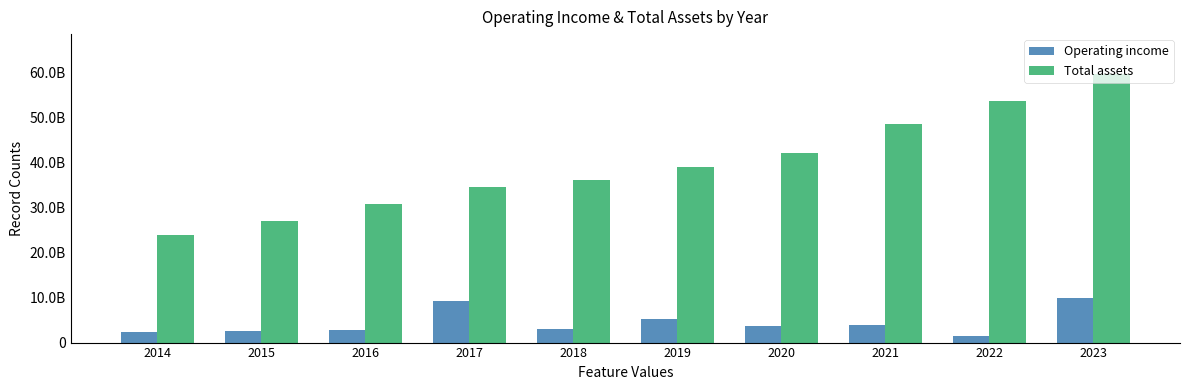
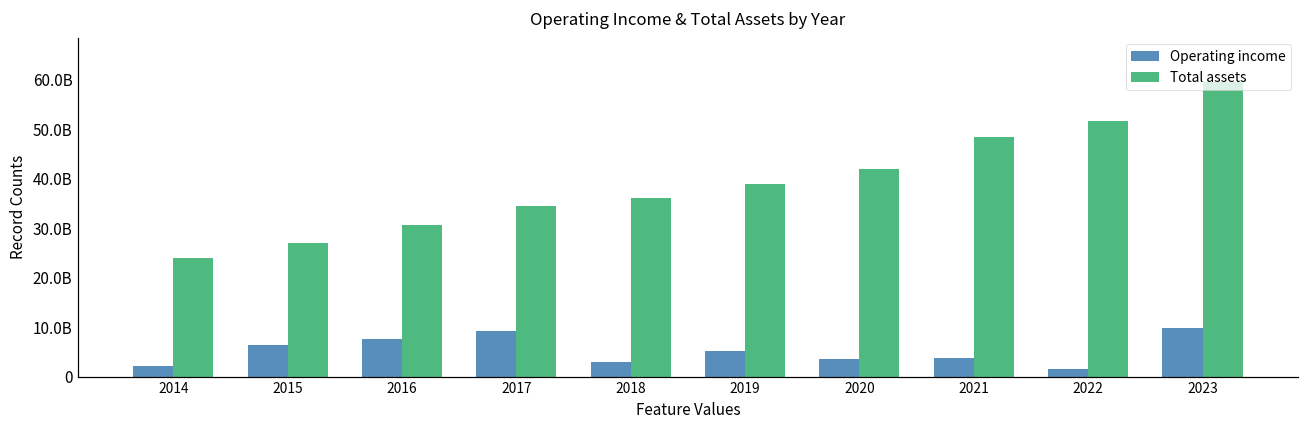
Operating income, 2015: 3000000000 -> 6000000000
Operating income, 2016: 3000000000 -> 8000000000
Total assets, 2022: 54000000000 -> 52000000000
